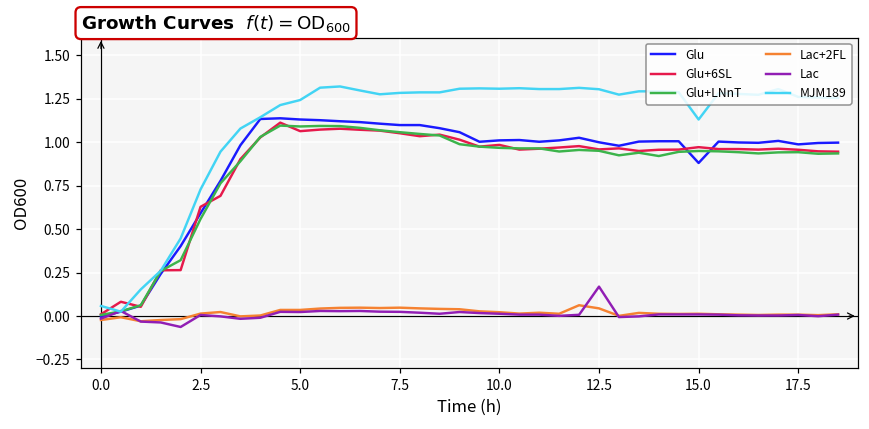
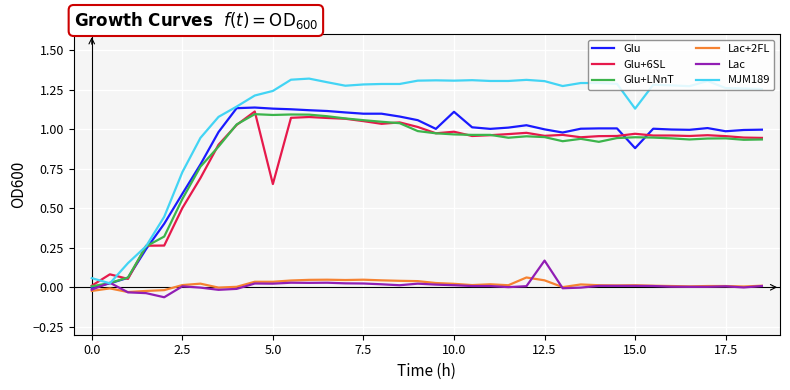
Glu+6SL, 2.5: 0.63 -> 0.50
Glu+6SL, 5.0: 1.06 -> 0.65
Glu, 10.0: 1.01 -> 1.11
